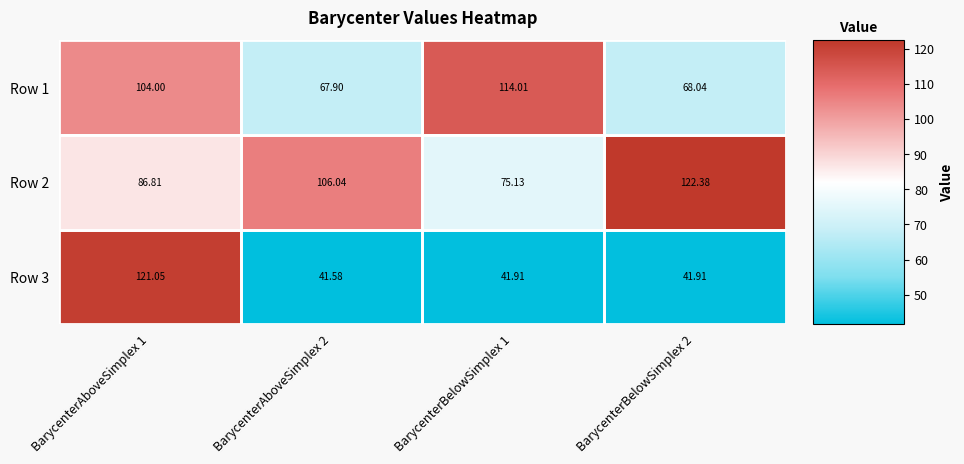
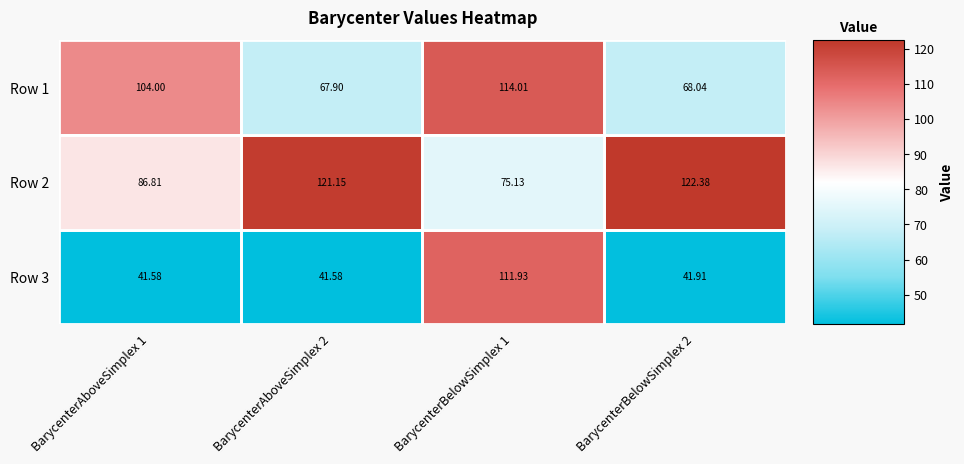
Row 2, BarycenterAboveSimplex 2: 106.04 -> 121.15
Row 3, BarycenterAboveSimplex 1: 121.05 -> 41.58
Row 3, BarycenterBelowSimplex 1: 41.91 -> 111.93
